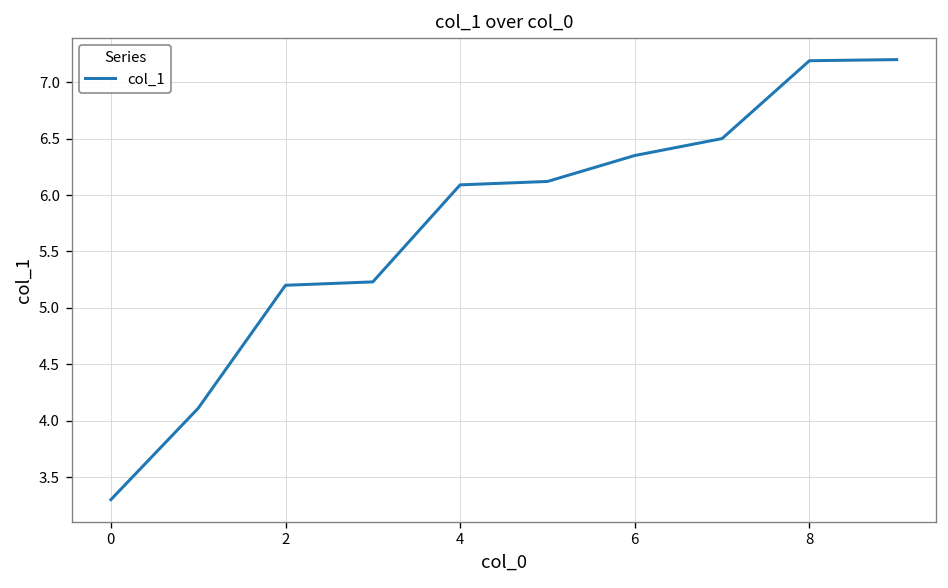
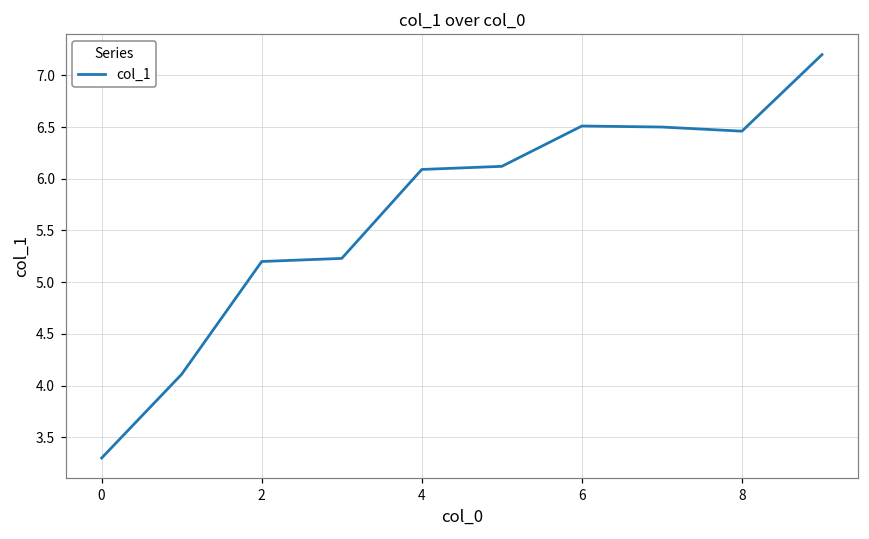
6: 6.4 -> 6.5
8: 7.2 -> 6.5
